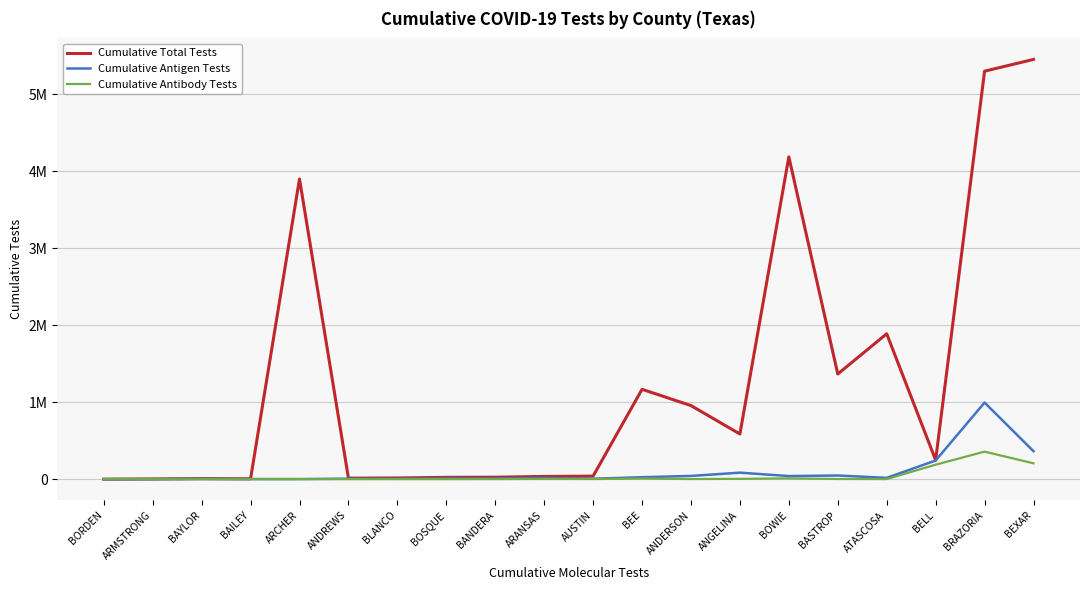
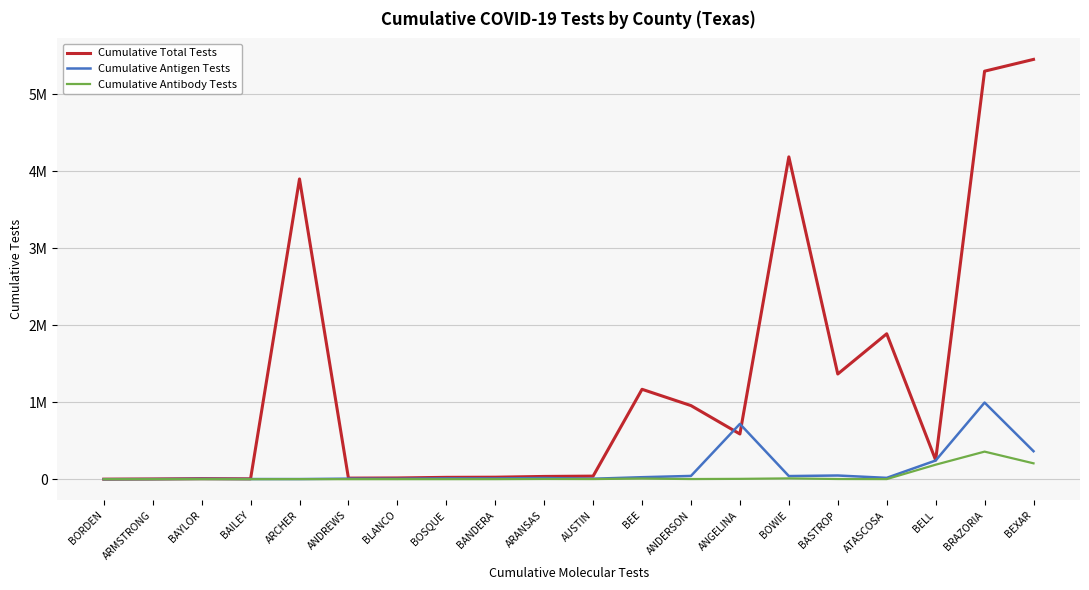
Cumulative Antigen Tests, ANGELINA: 100000 -> 700000
